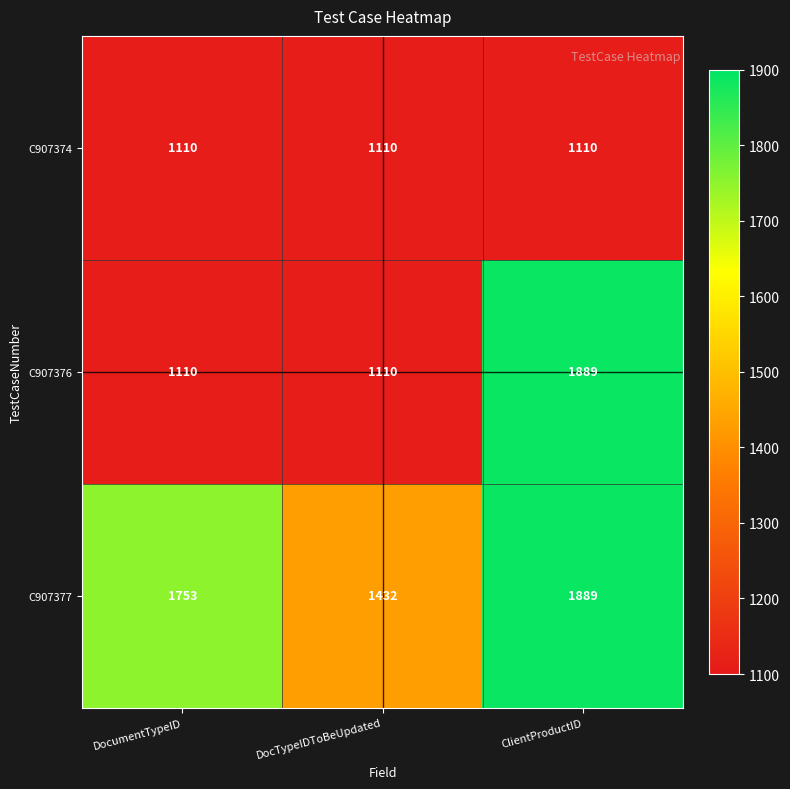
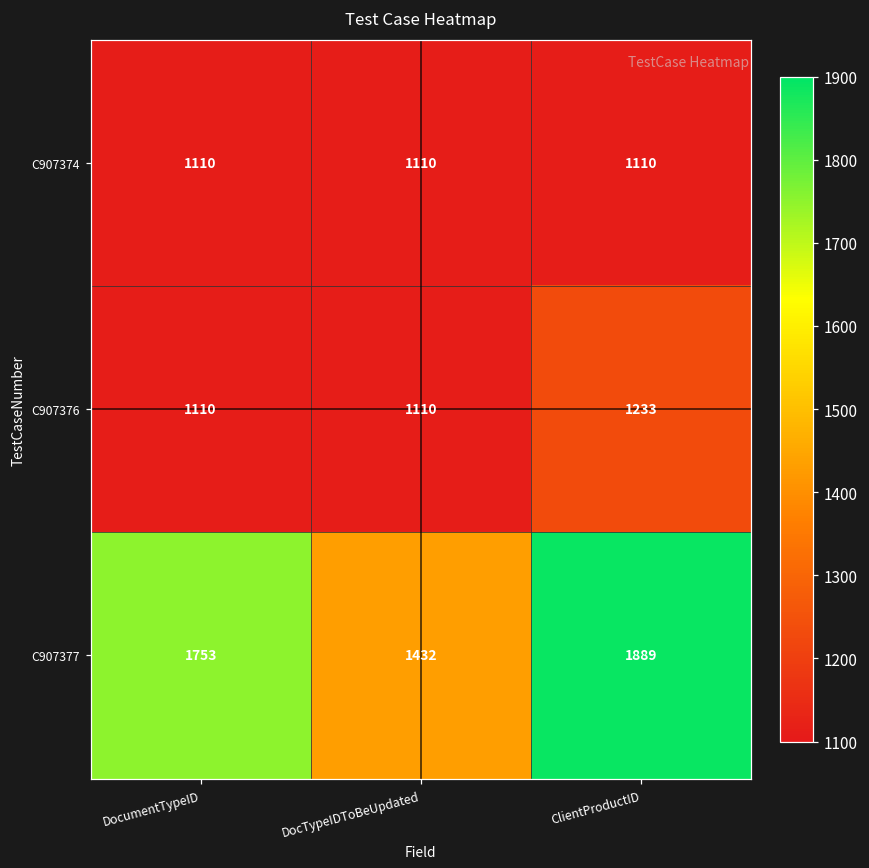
C907376, ClientProductID: 1889 -> 1233
